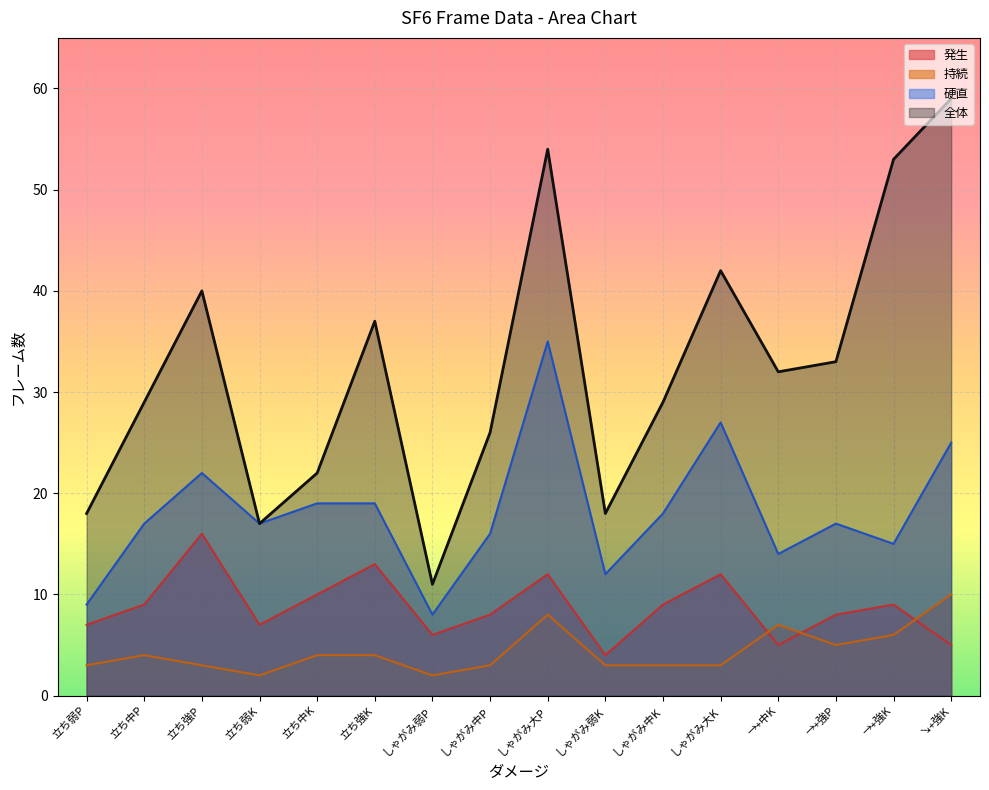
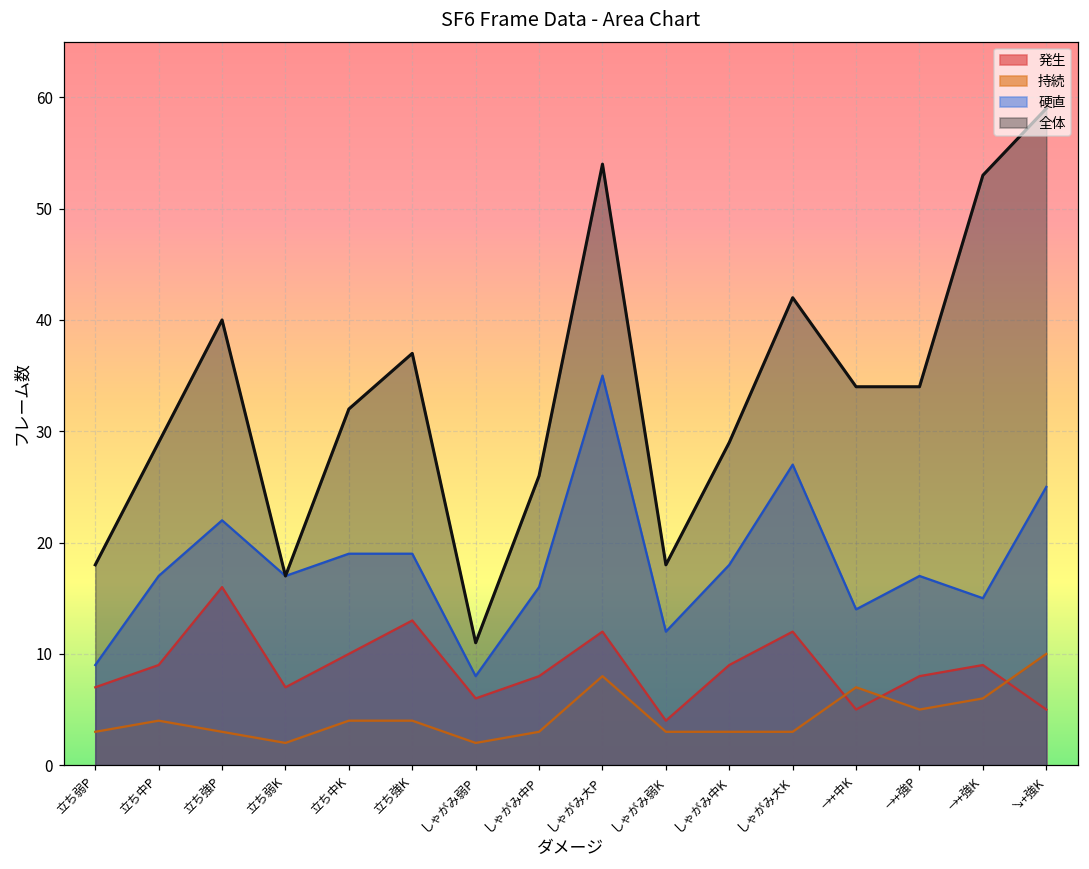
全体, 立ち中K: 22 -> 32
全体, →+中K: 32 -> 34
全体, →+強P: 33 -> 34
